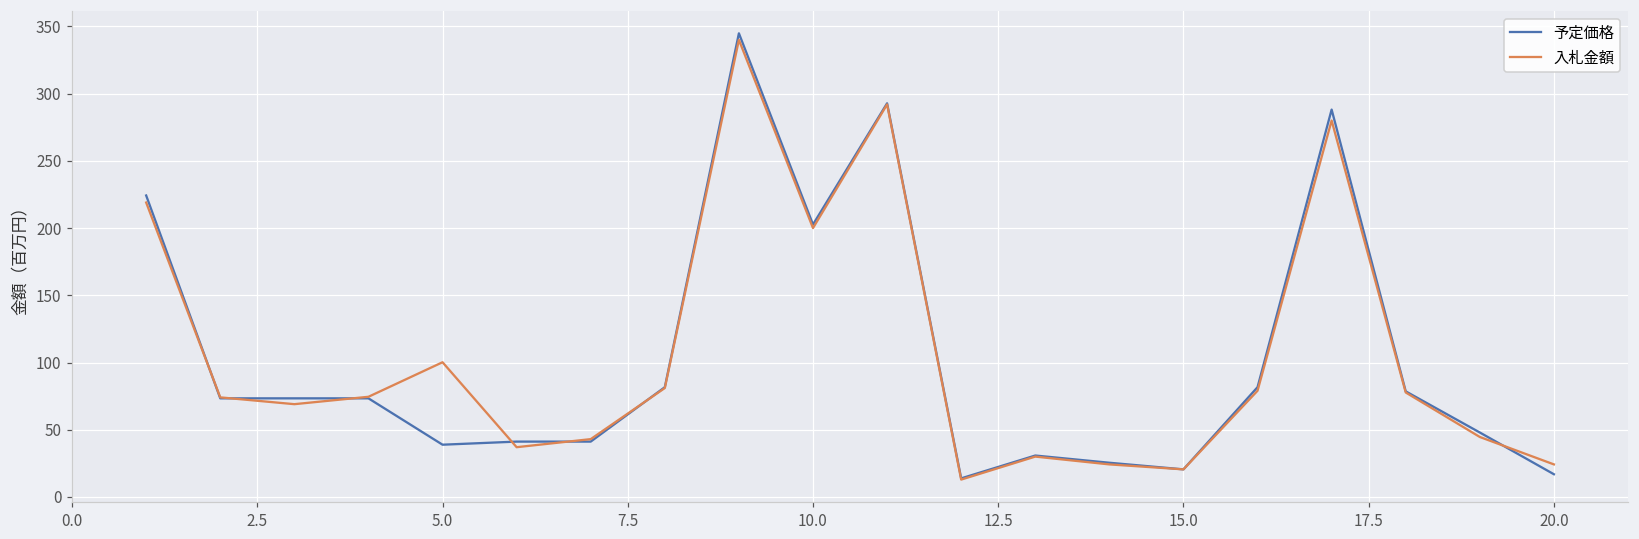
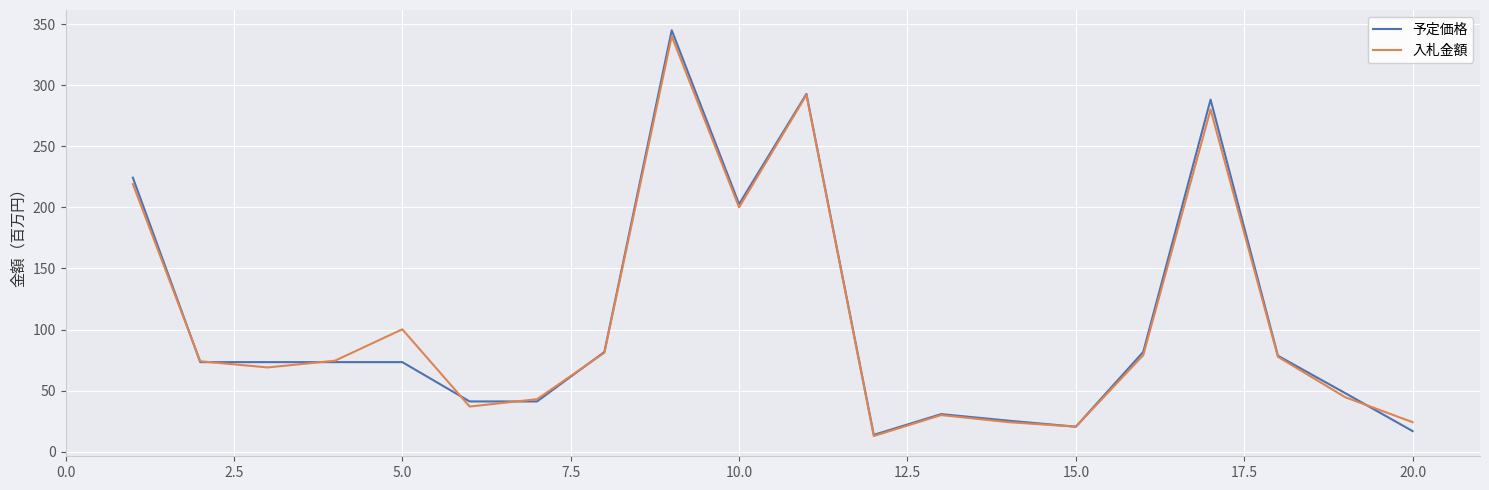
予定価格, 5.0: 39 -> 73
